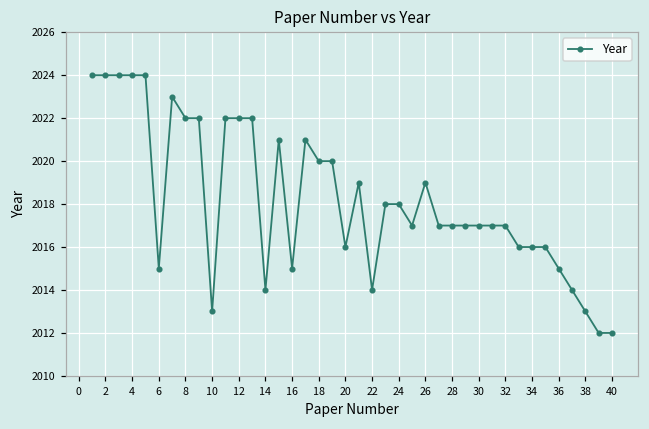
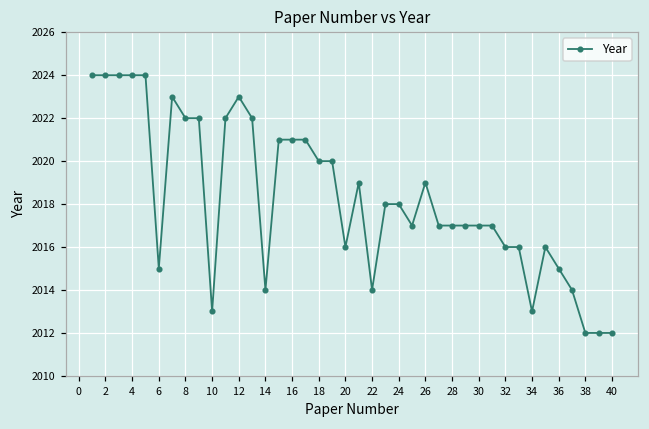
12: 2022 -> 2023
16: 2015 -> 2021
32: 2017 -> 2016
34: 2016 -> 2013
38: 2013 -> 2012
